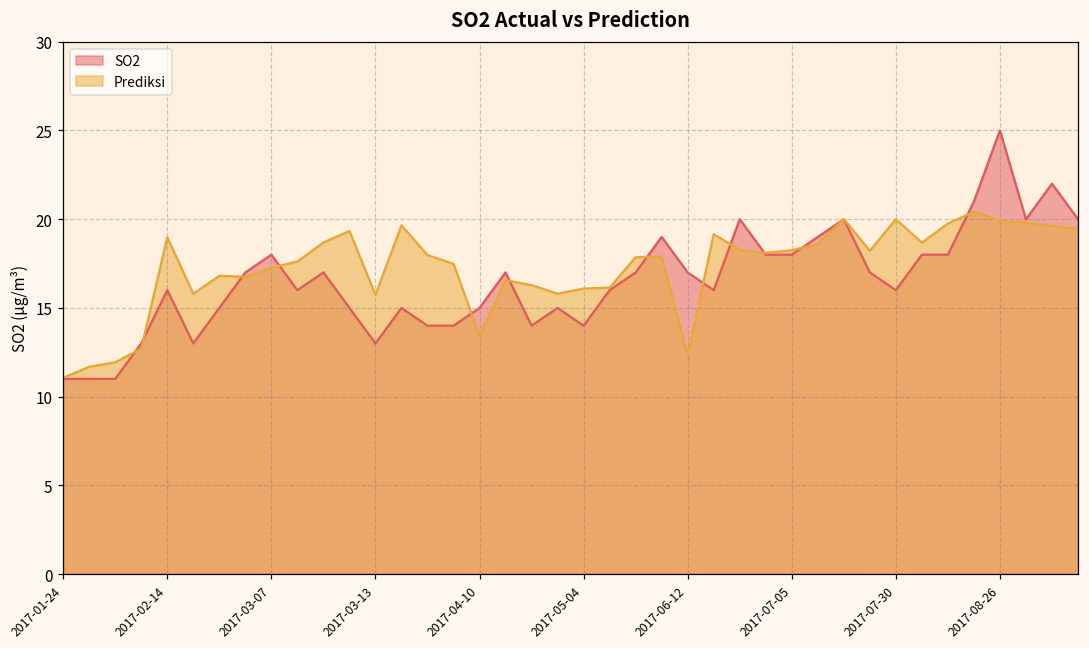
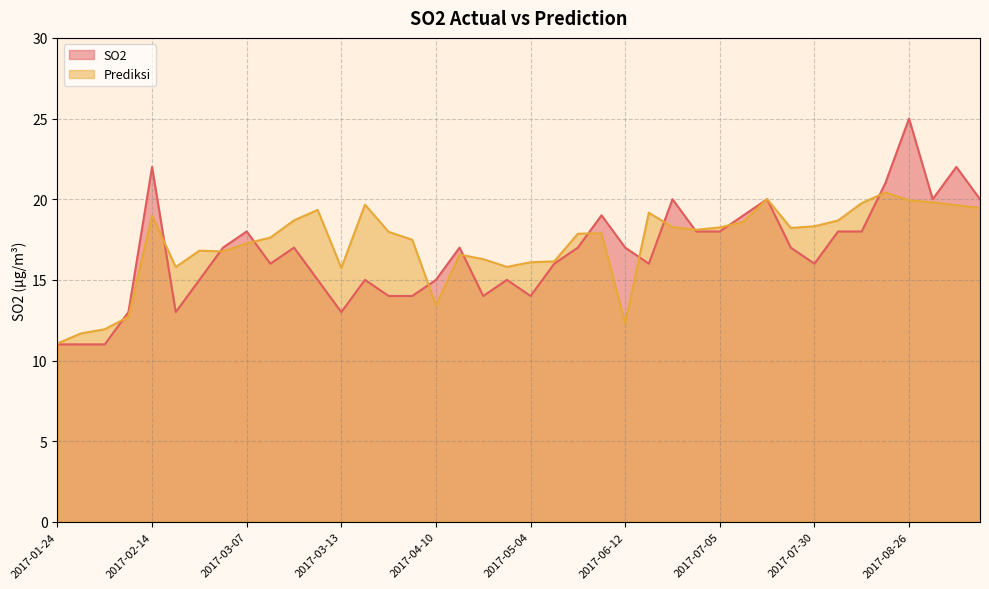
SO2, 2017-02-14: 16 -> 22
Prediksi, 2017-07-30: 20.0 -> 18.3
